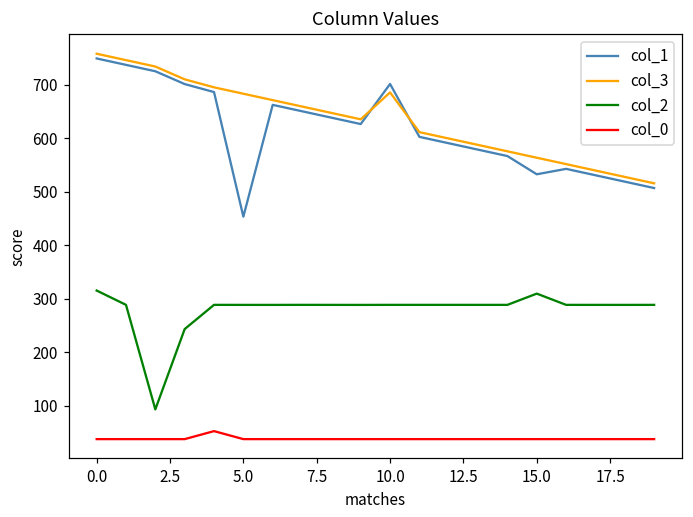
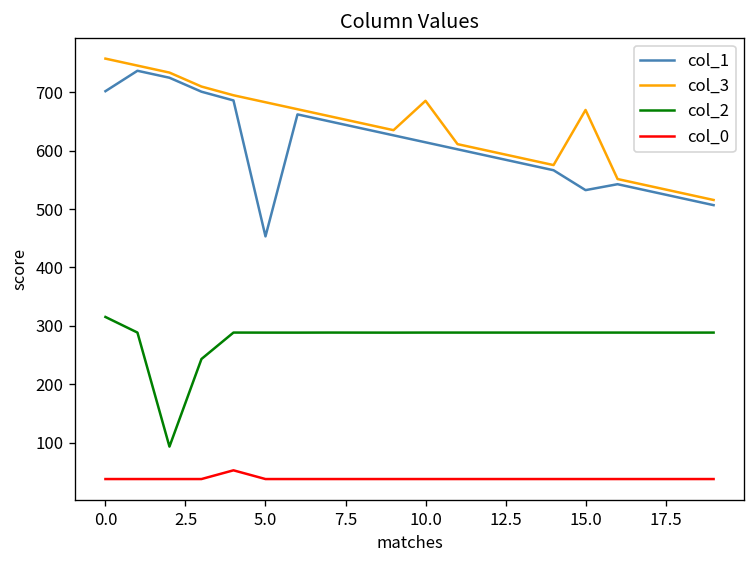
col_1, 0.0: 750 -> 700
col_1, 10.0: 700 -> 610
col_3, 15.0: 560 -> 670
col_2, 15.0: 310 -> 290
